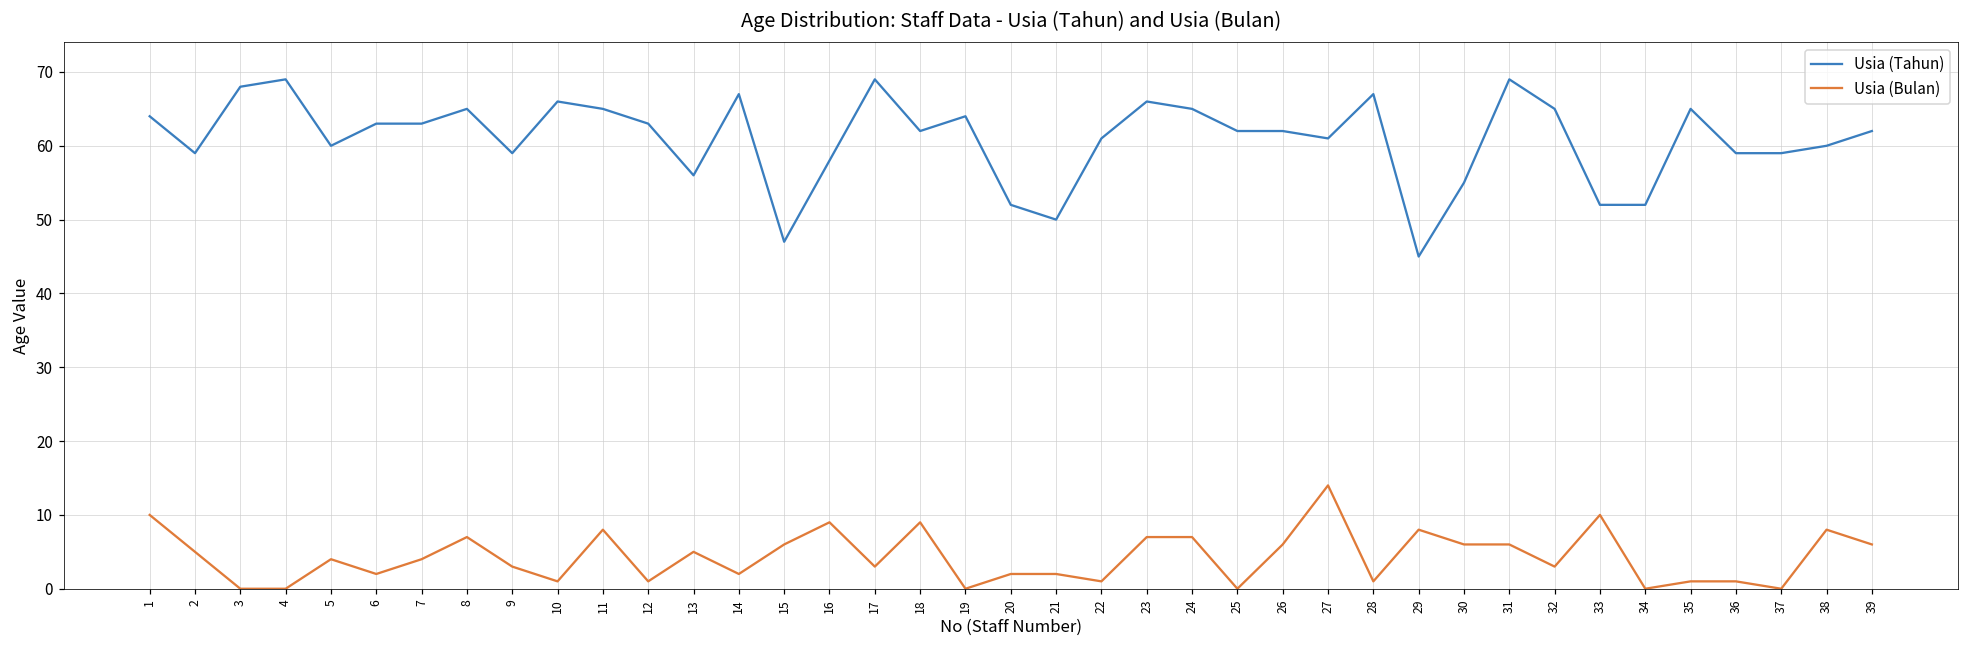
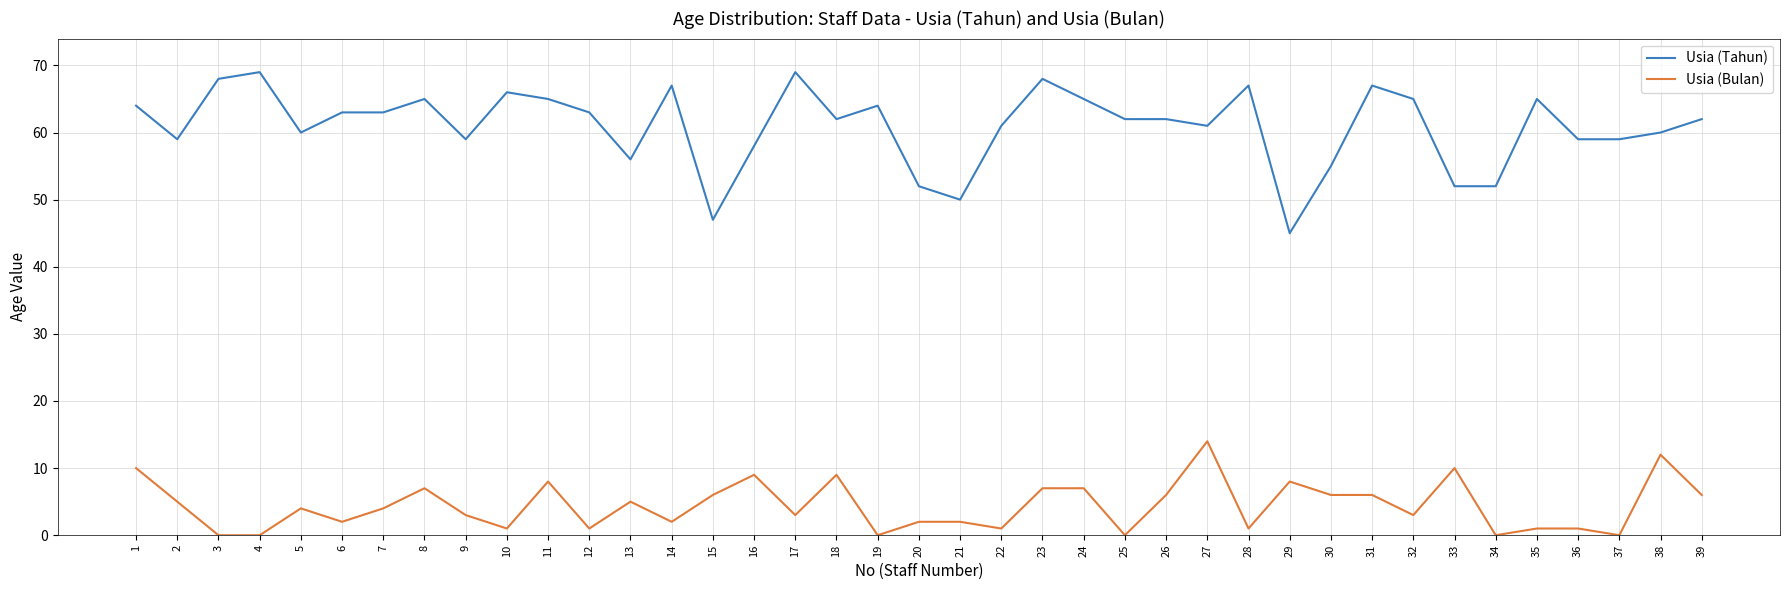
Usia (Tahun), 23: 66 -> 68
Usia (Tahun), 31: 69 -> 67
Usia (Bulan), 38: 8 -> 12
